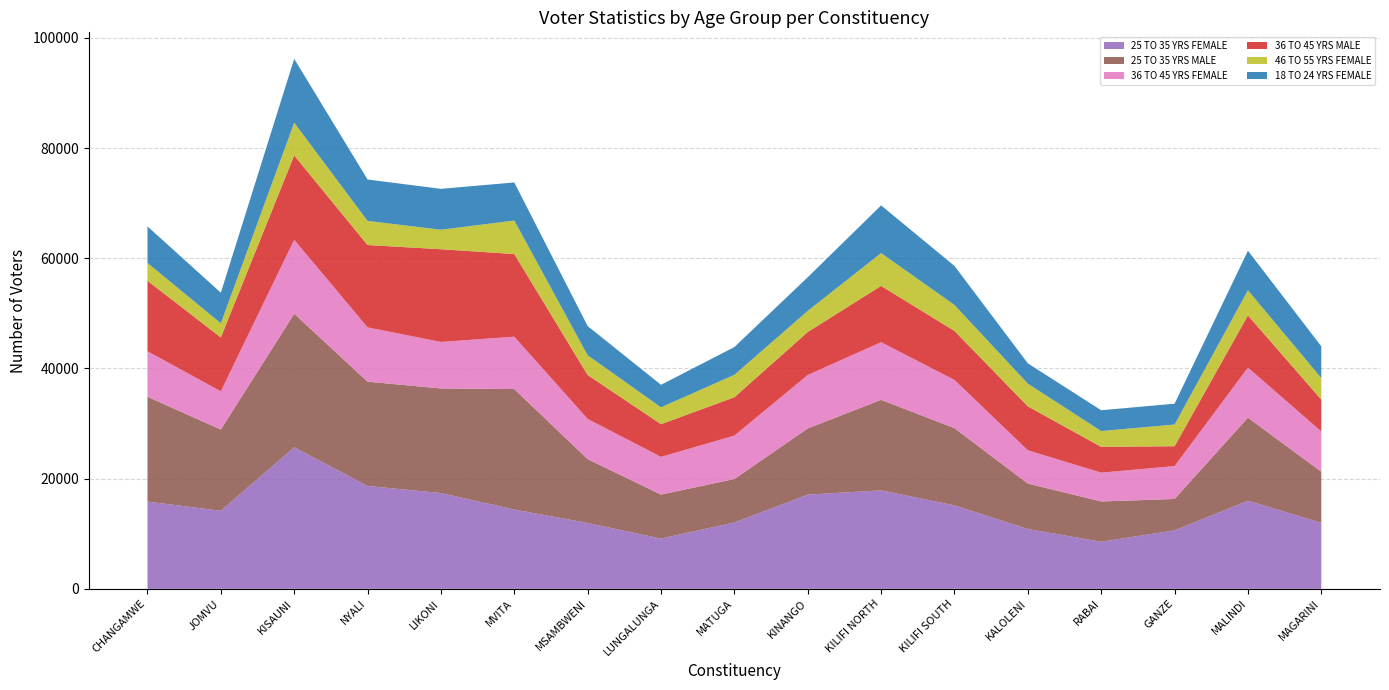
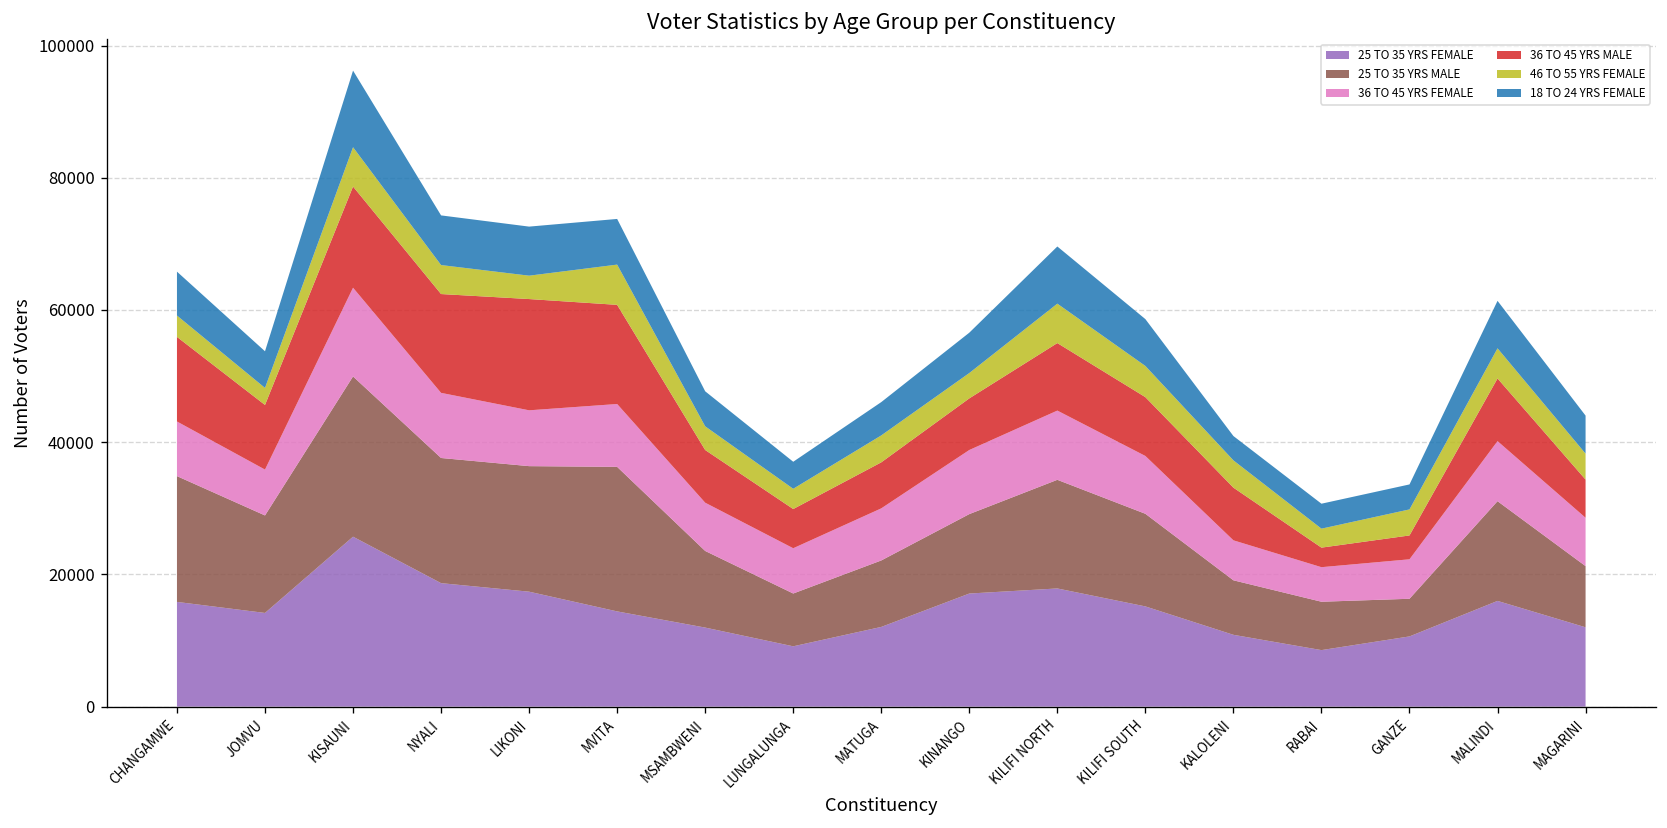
25 TO 35 YRS MALE, MATUGA: 8000 -> 10000
36 TO 45 YRS MALE, RABAI: 5000 -> 3000
